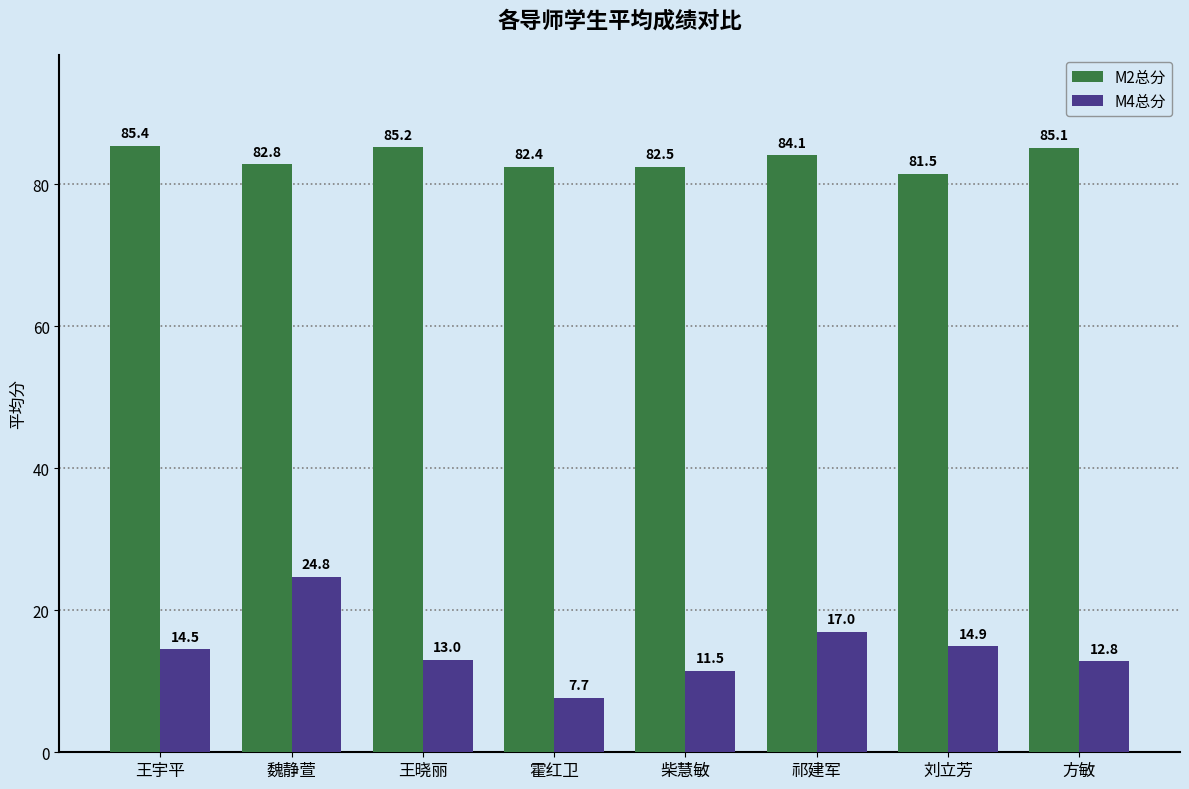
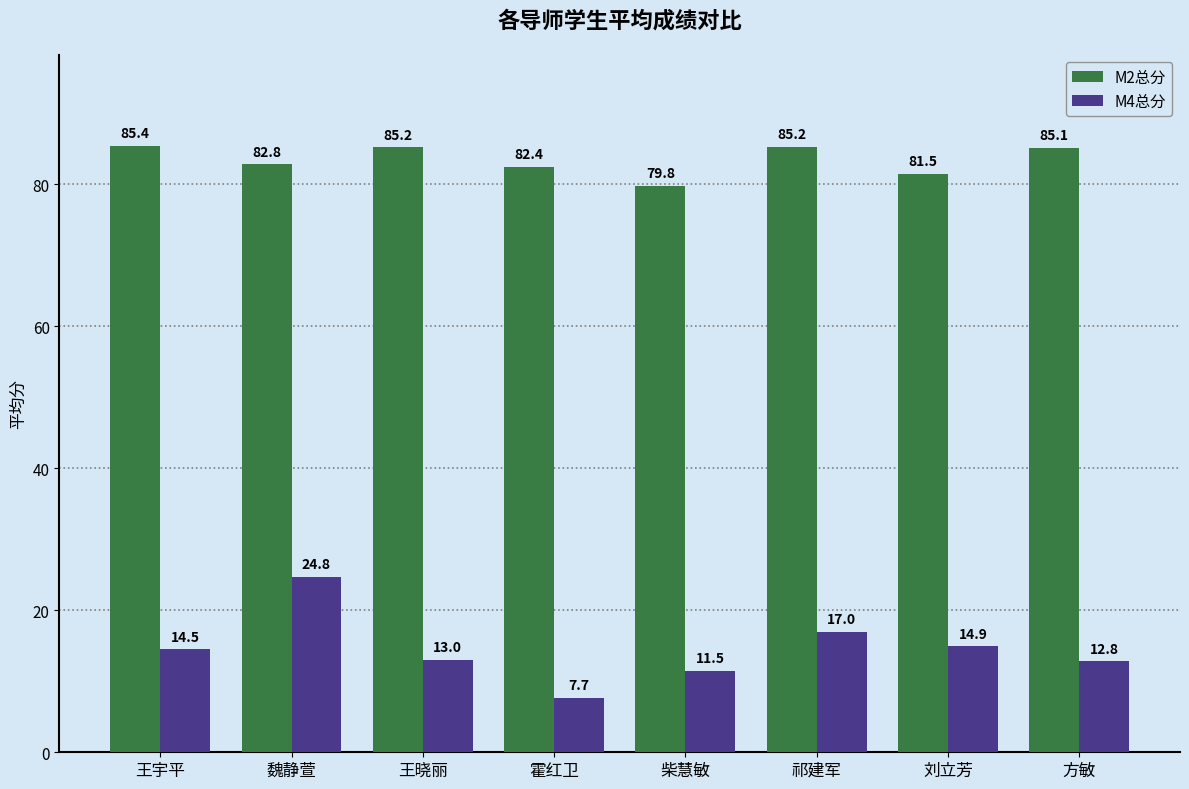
M2总分, 柴慧敏: 82.5 -> 79.8
M2总分, 祁建军: 84.1 -> 85.2
